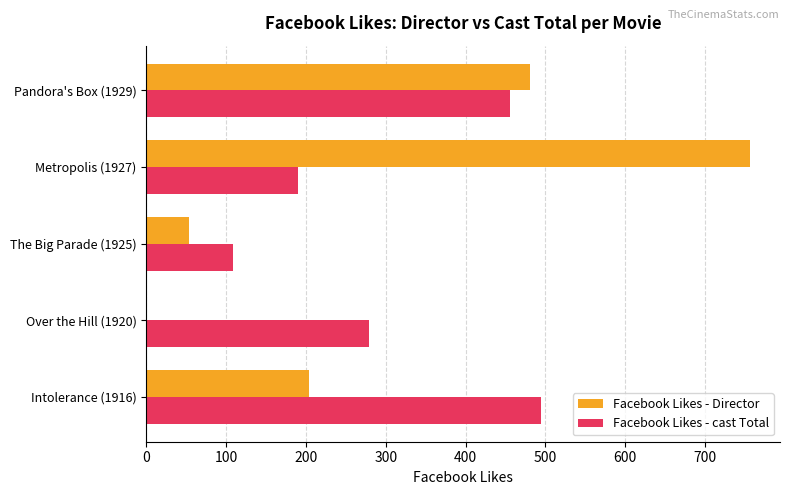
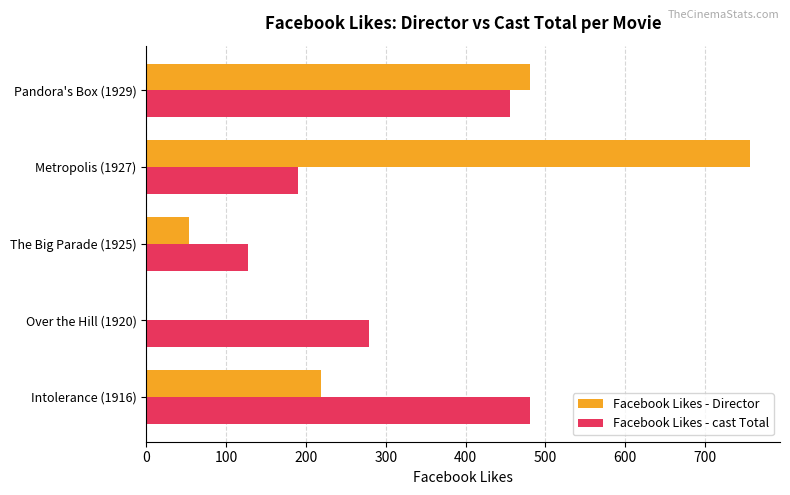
Facebook Likes - cast Total, The Big Parade (1925): 110 -> 130
Facebook Likes - Director, Intolerance (1916): 200 -> 220
Facebook Likes - cast Total, Intolerance (1916): 500 -> 480
